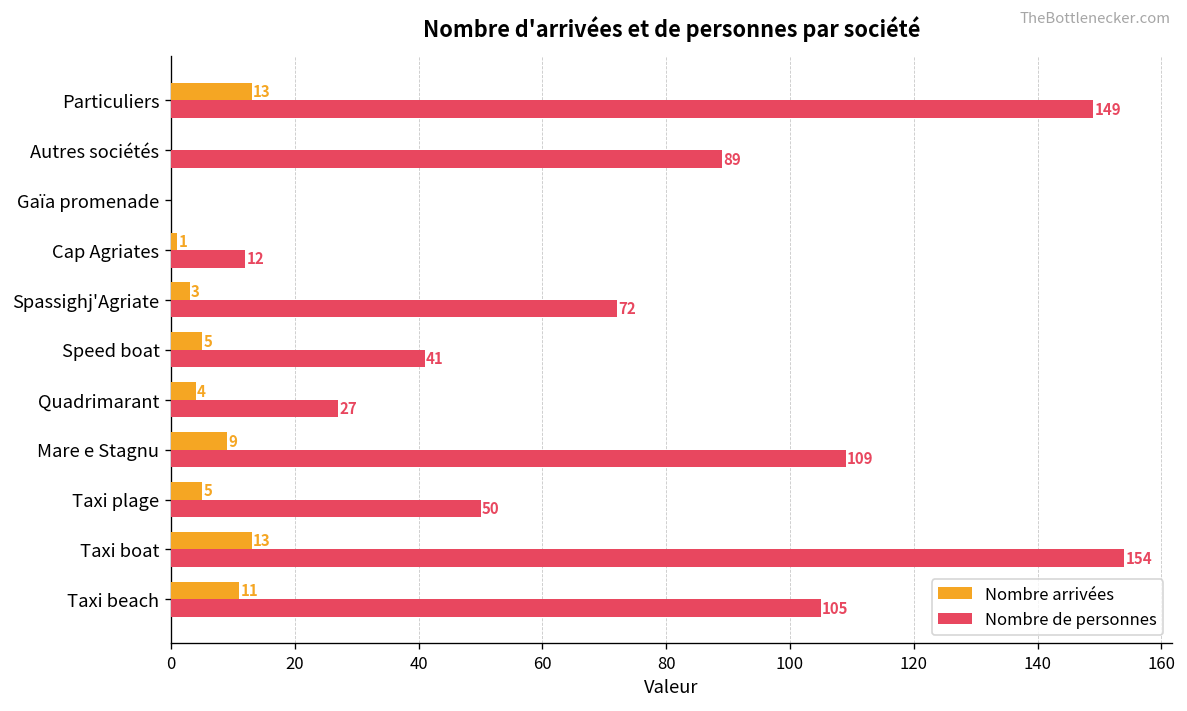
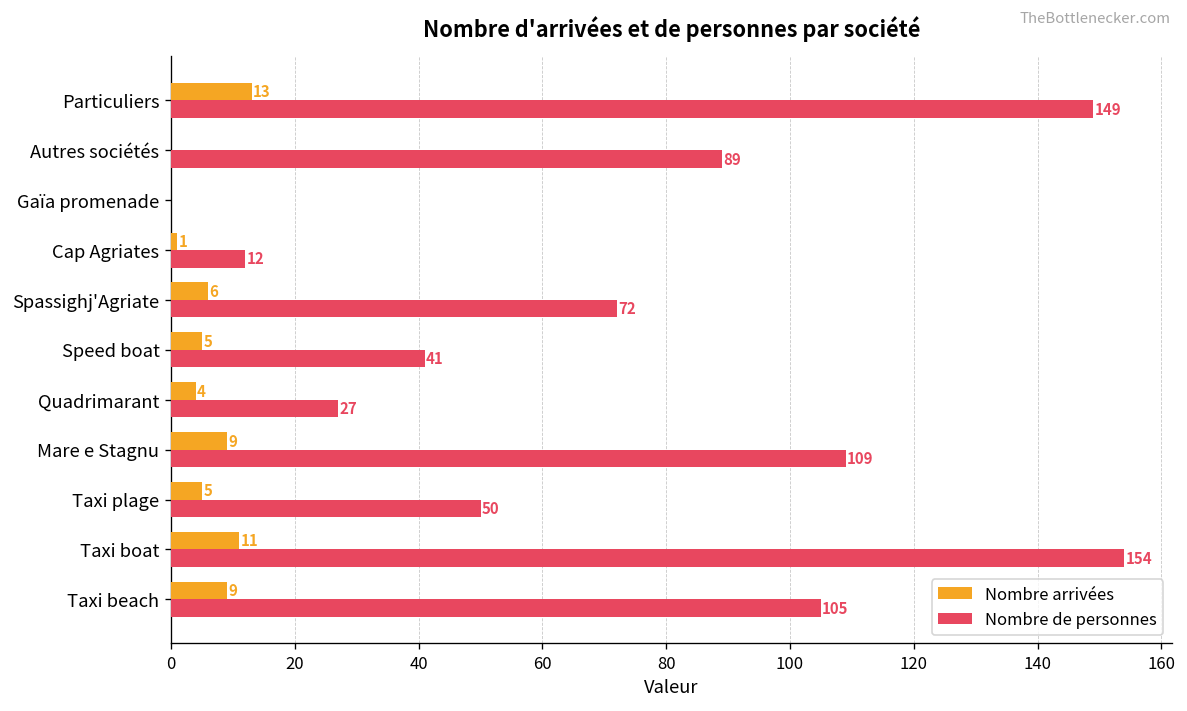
Nombre arrivées, Spassighj'Agriate: 3 -> 6
Nombre arrivées, Taxi boat: 13 -> 11
Nombre arrivées, Taxi beach: 11 -> 9
